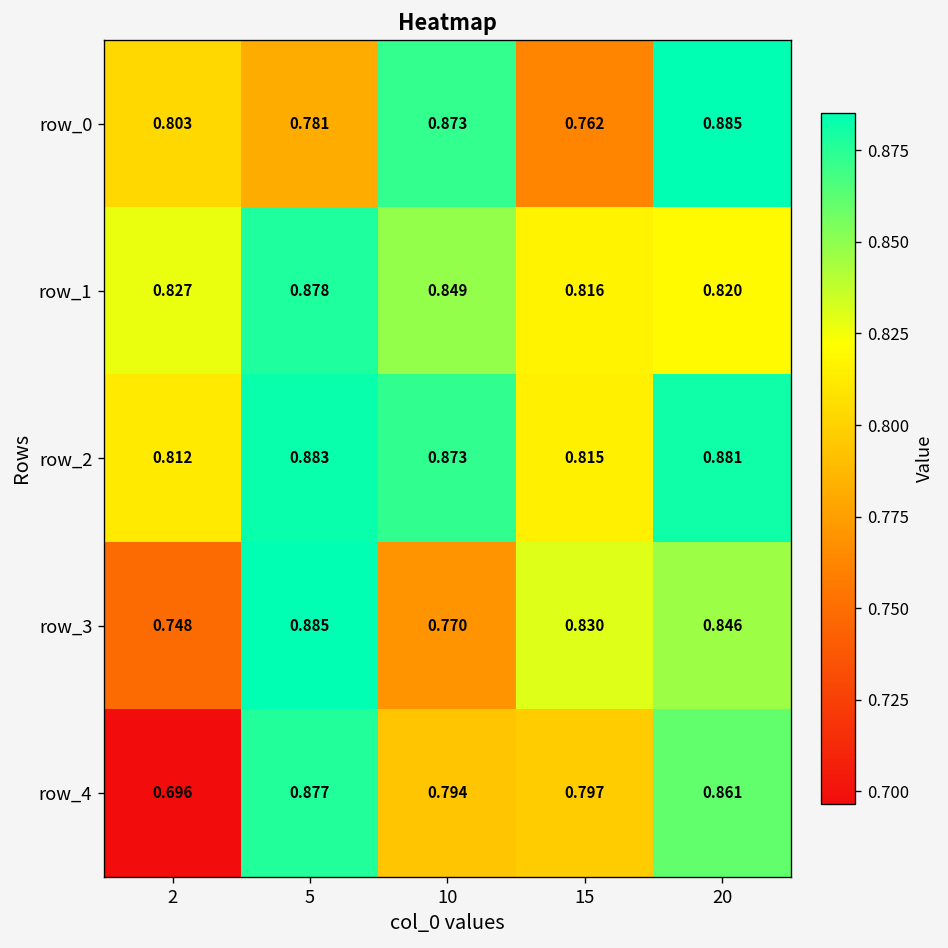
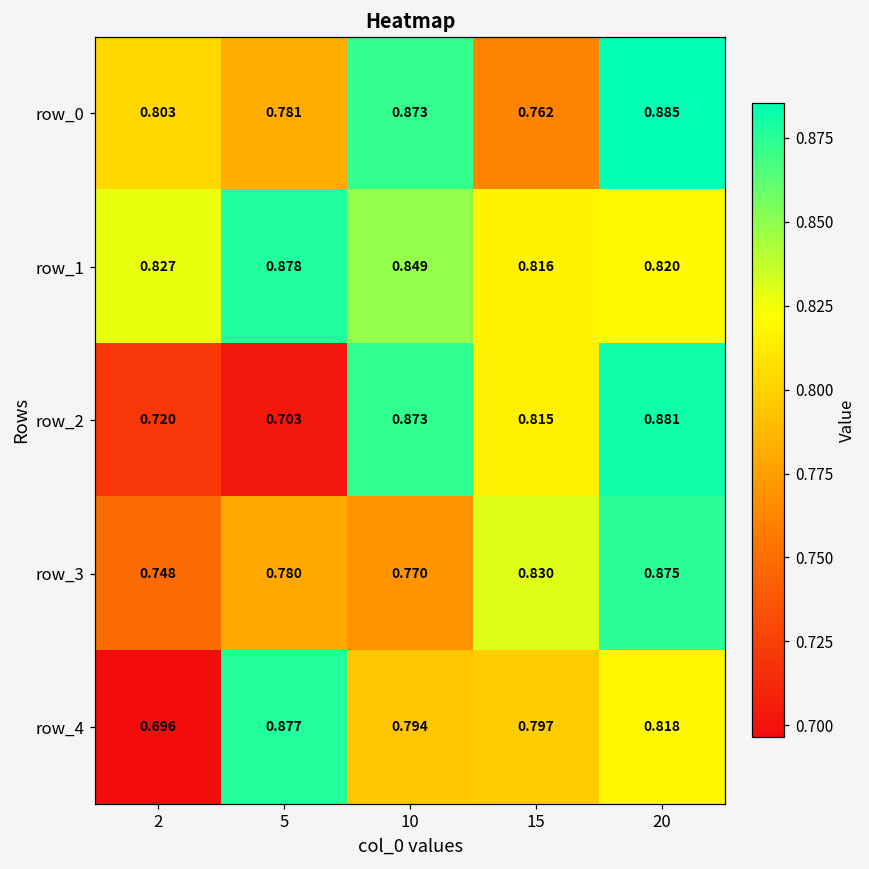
row_2, 2: 0.812 -> 0.720
row_2, 5: 0.883 -> 0.703
row_3, 5: 0.885 -> 0.780
row_3, 20: 0.846 -> 0.875
row_4, 20: 0.861 -> 0.818
